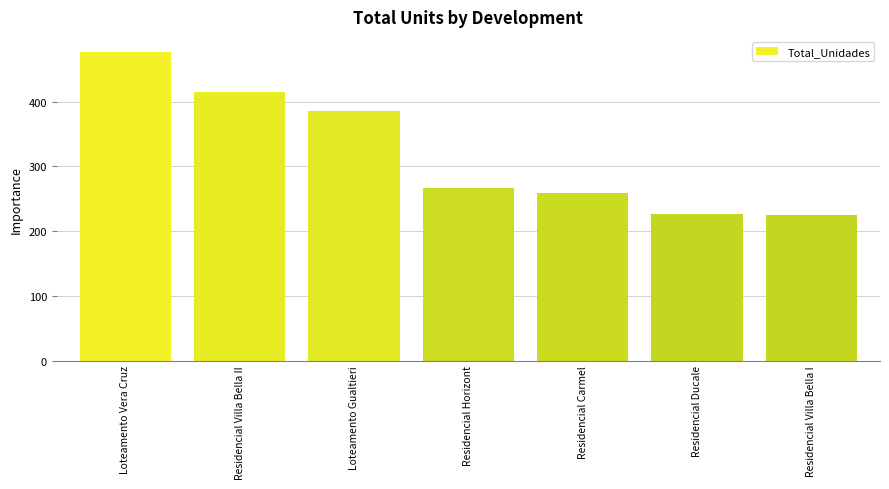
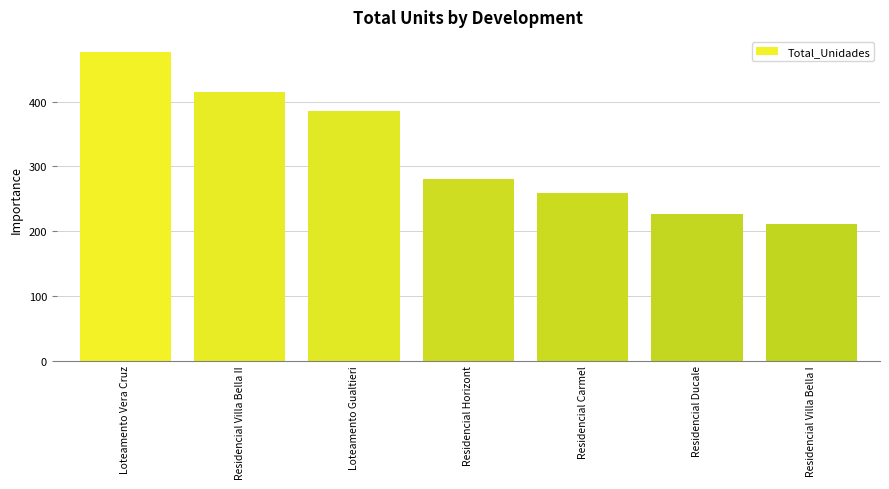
Residencial Horizont: 270 -> 280
Residencial Villa Bella I: 220 -> 210
